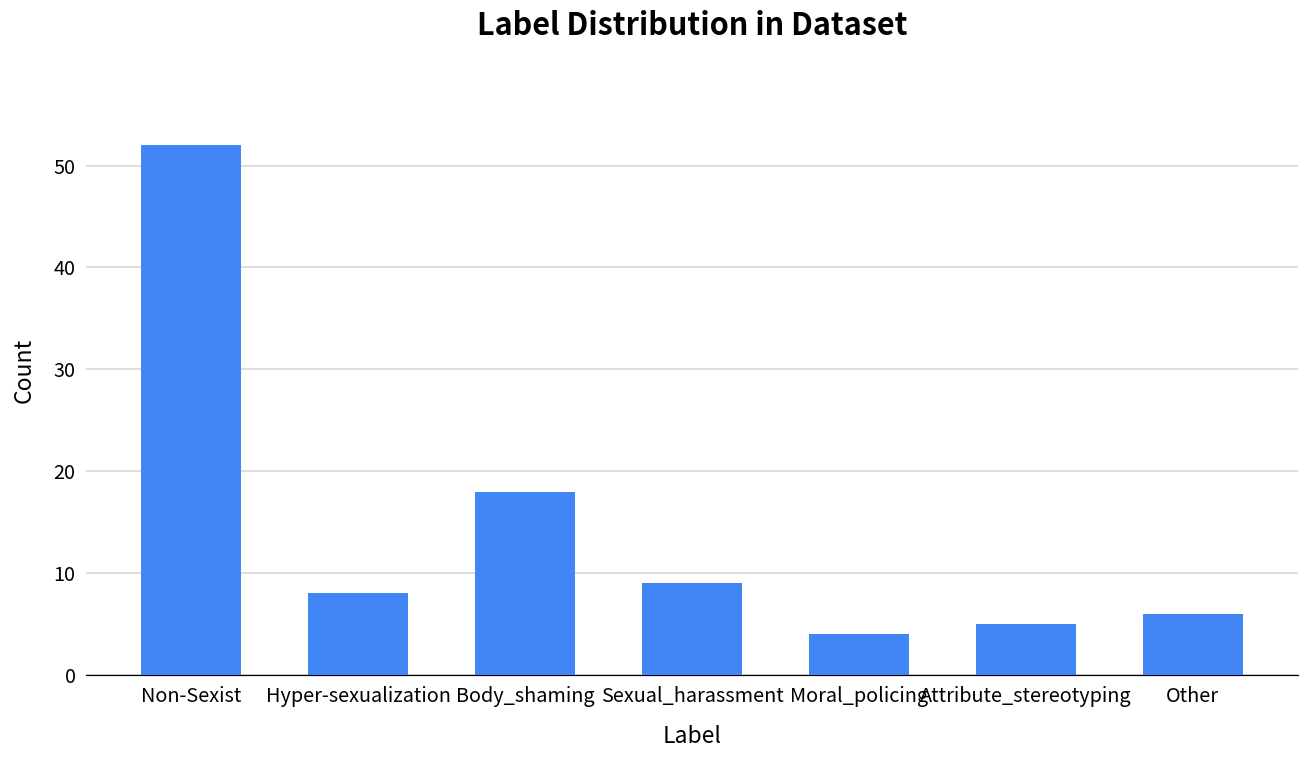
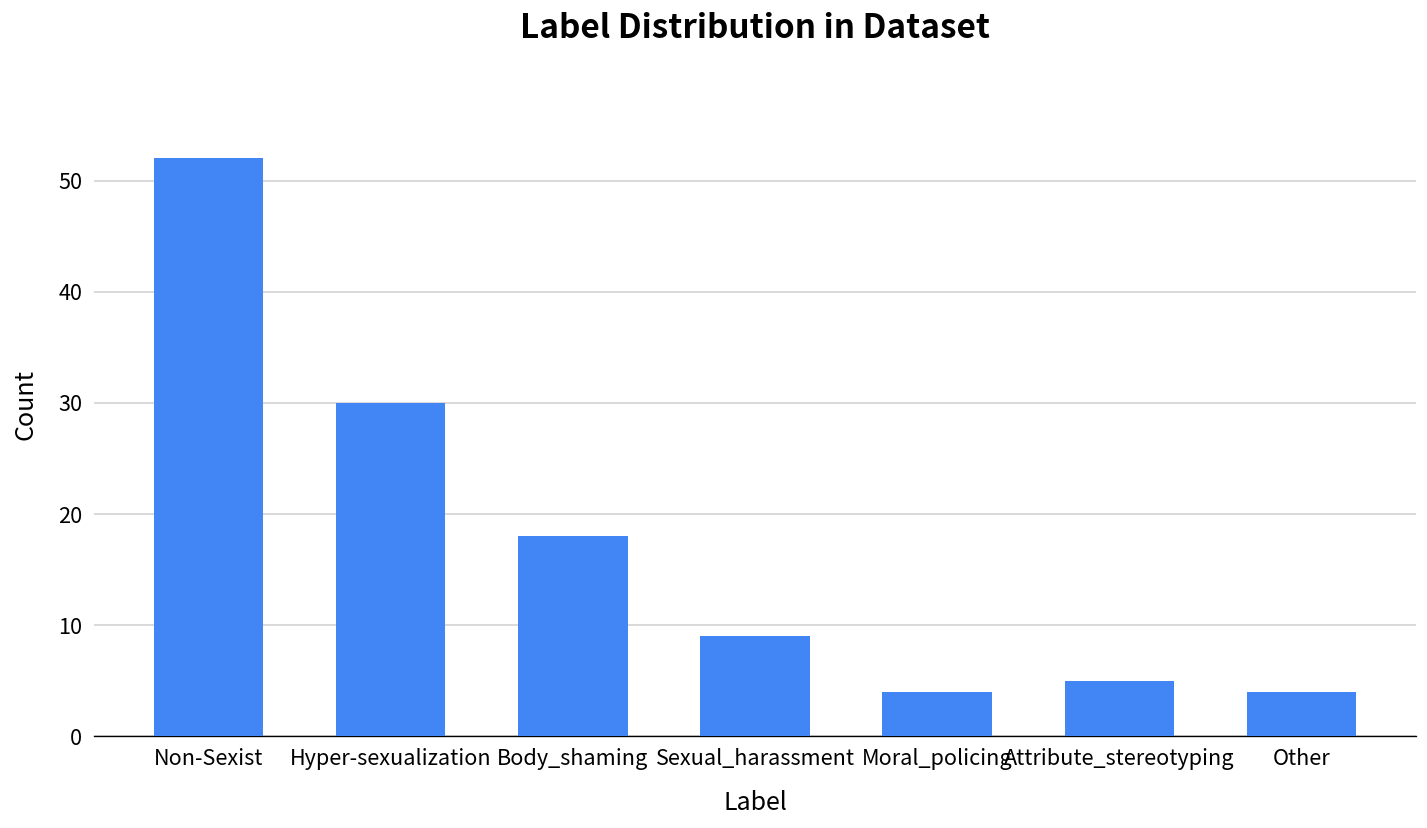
Hyper-sexualization: 8 -> 30
Other: 6 -> 4
